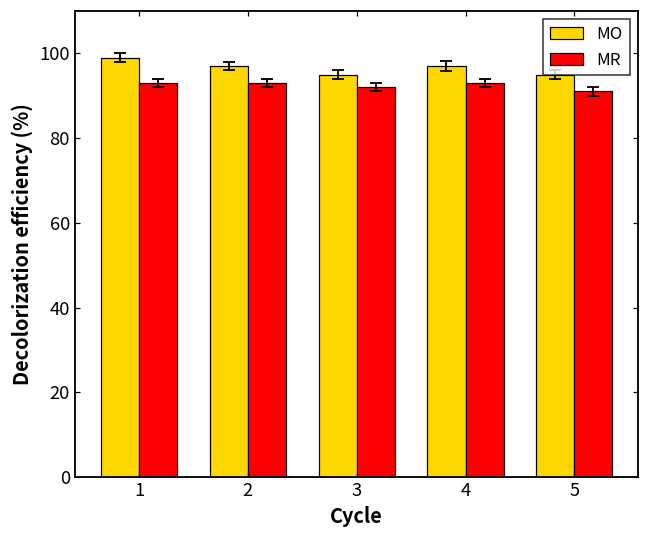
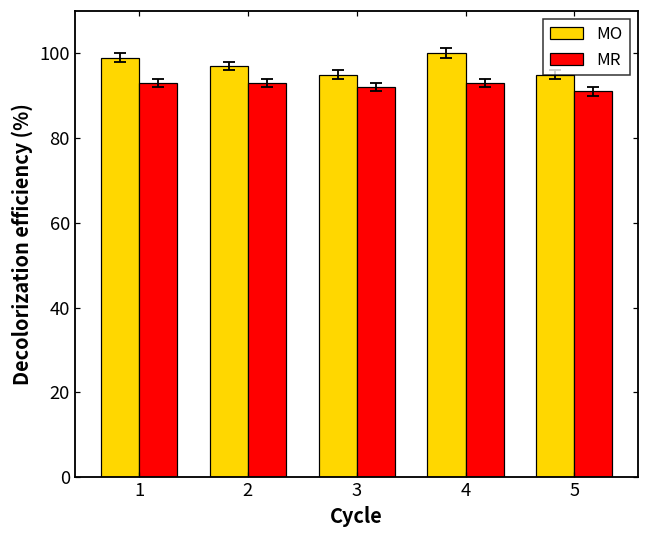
MO, 4: 97 -> 100
